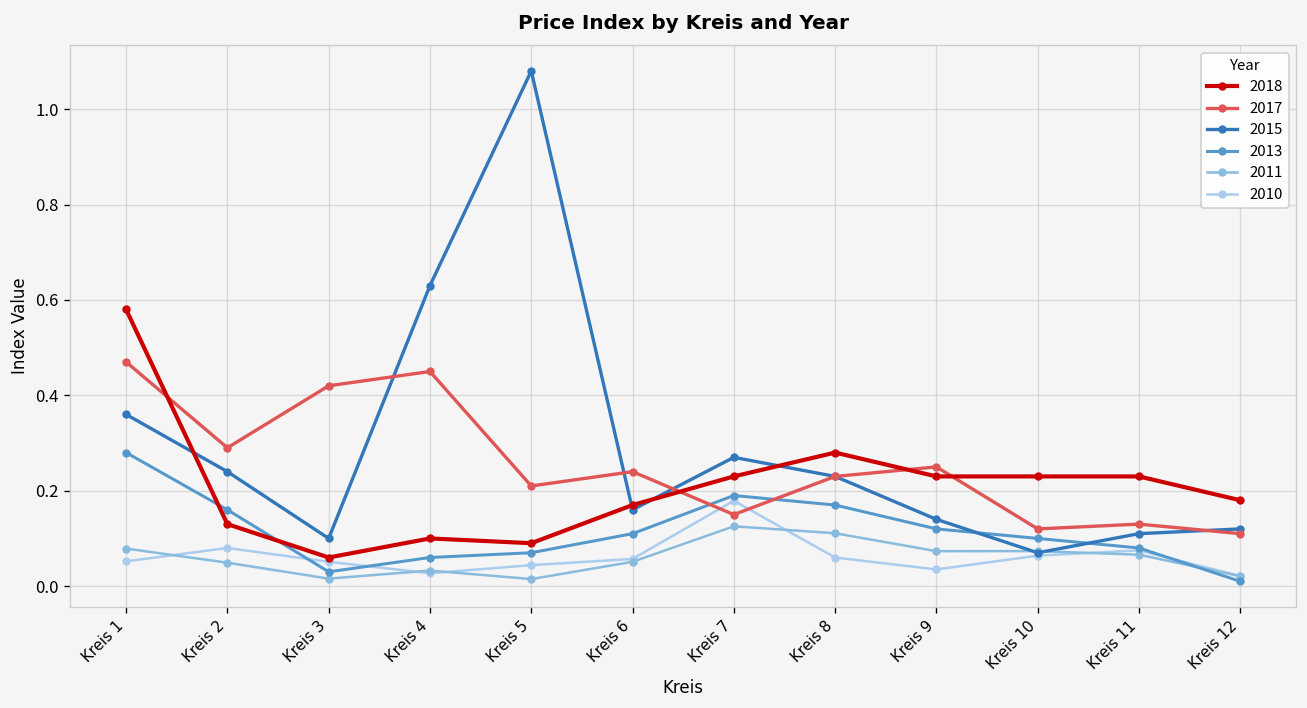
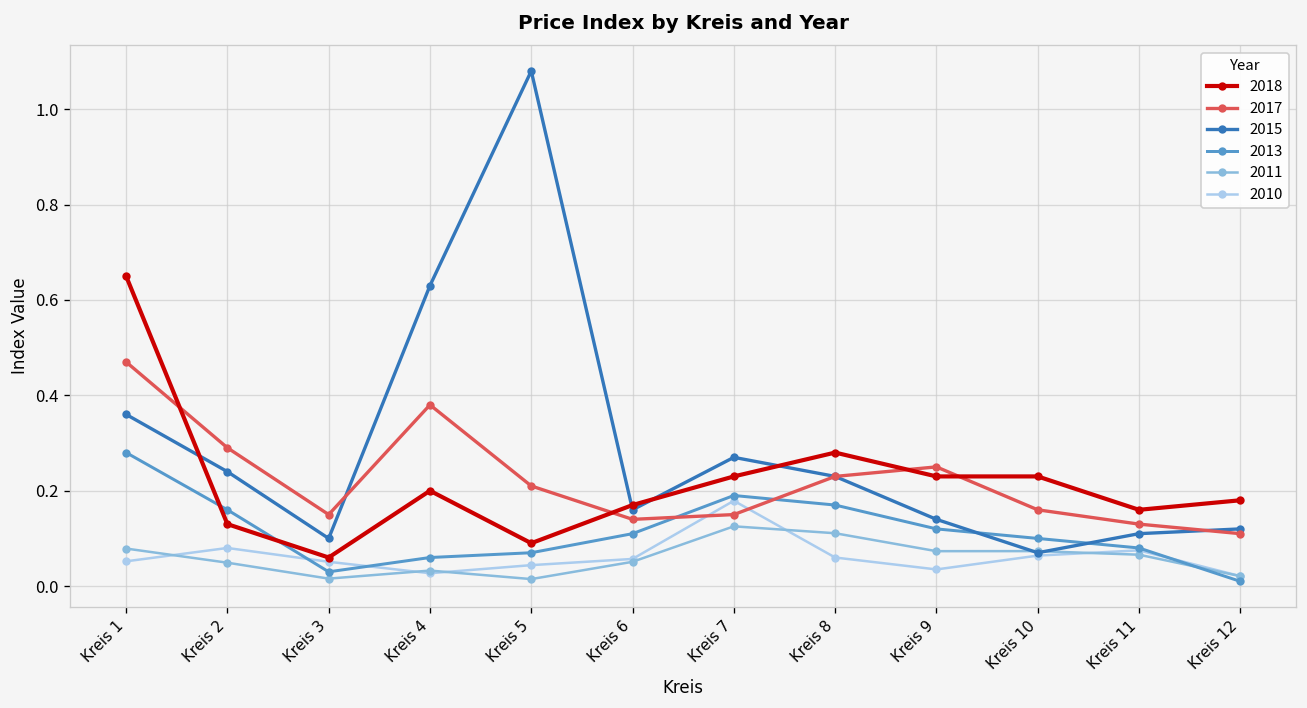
2018, Kreis 1: 0.58 -> 0.65
2017, Kreis 3: 0.42 -> 0.15
2018, Kreis 4: 0.1 -> 0.2
2017, Kreis 4: 0.45 -> 0.38
2017, Kreis 6: 0.24 -> 0.14
2017, Kreis 10: 0.12 -> 0.16
2018, Kreis 11: 0.23 -> 0.16
